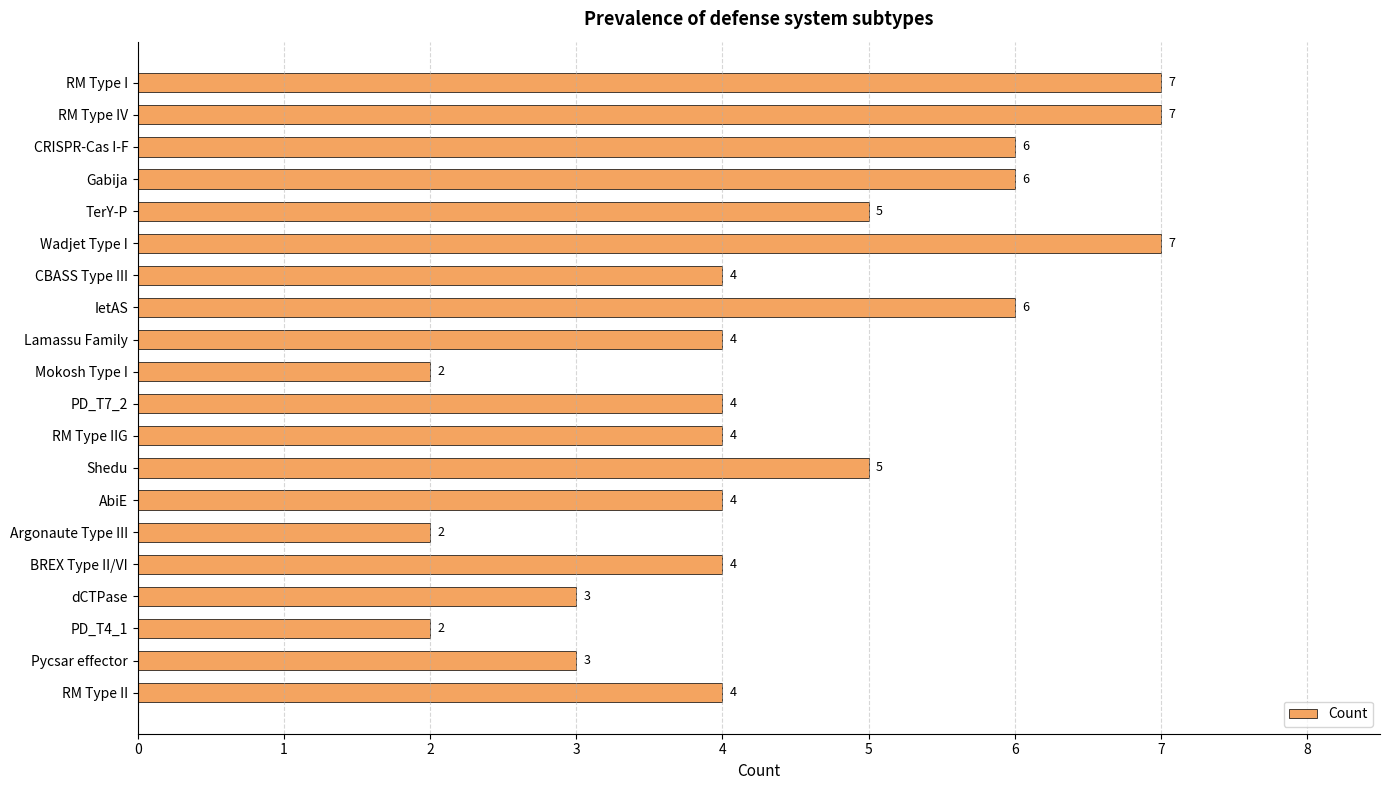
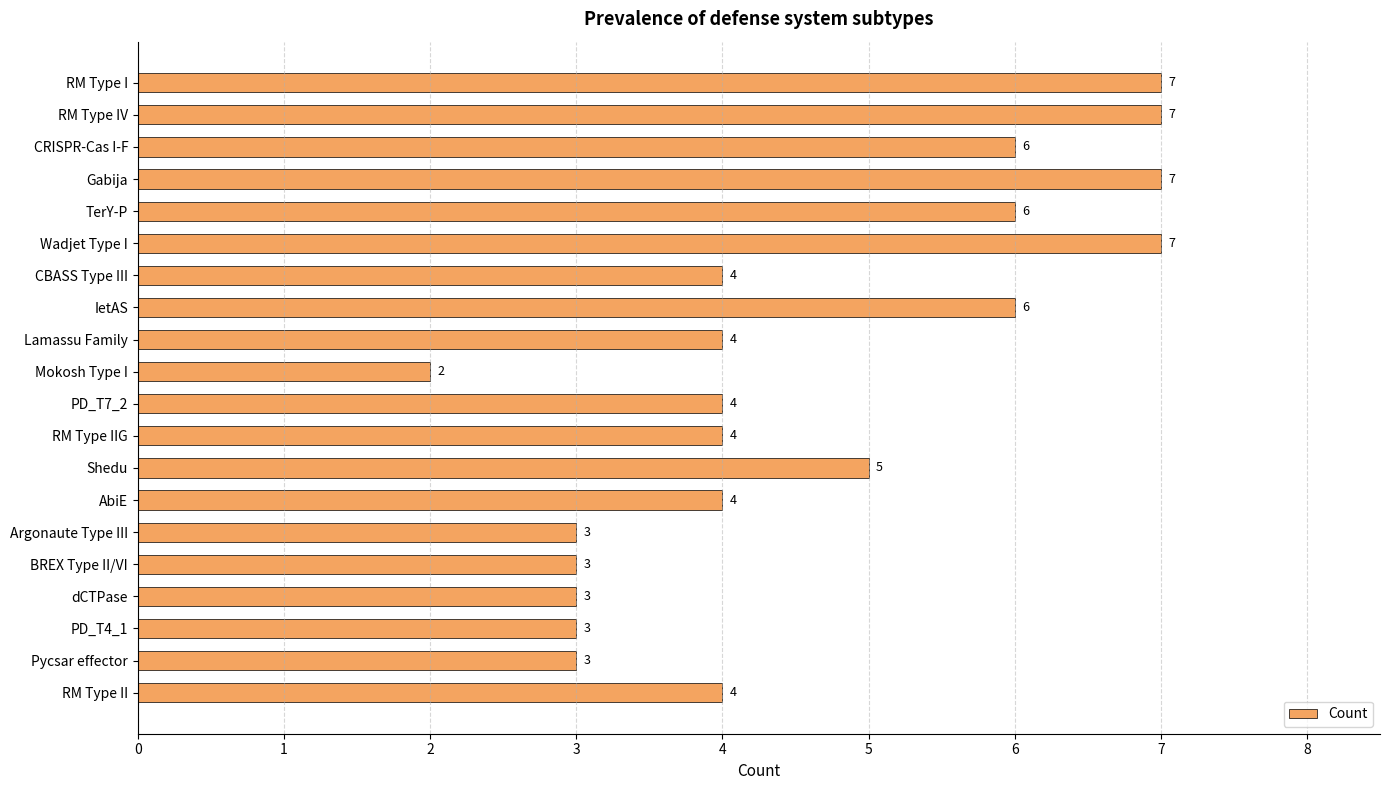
Gabija: 6 -> 7
TerY-P: 5 -> 6
Argonaute Type III: 2 -> 3
BREX Type II/VI: 4 -> 3
PD_T4_1: 2 -> 3
